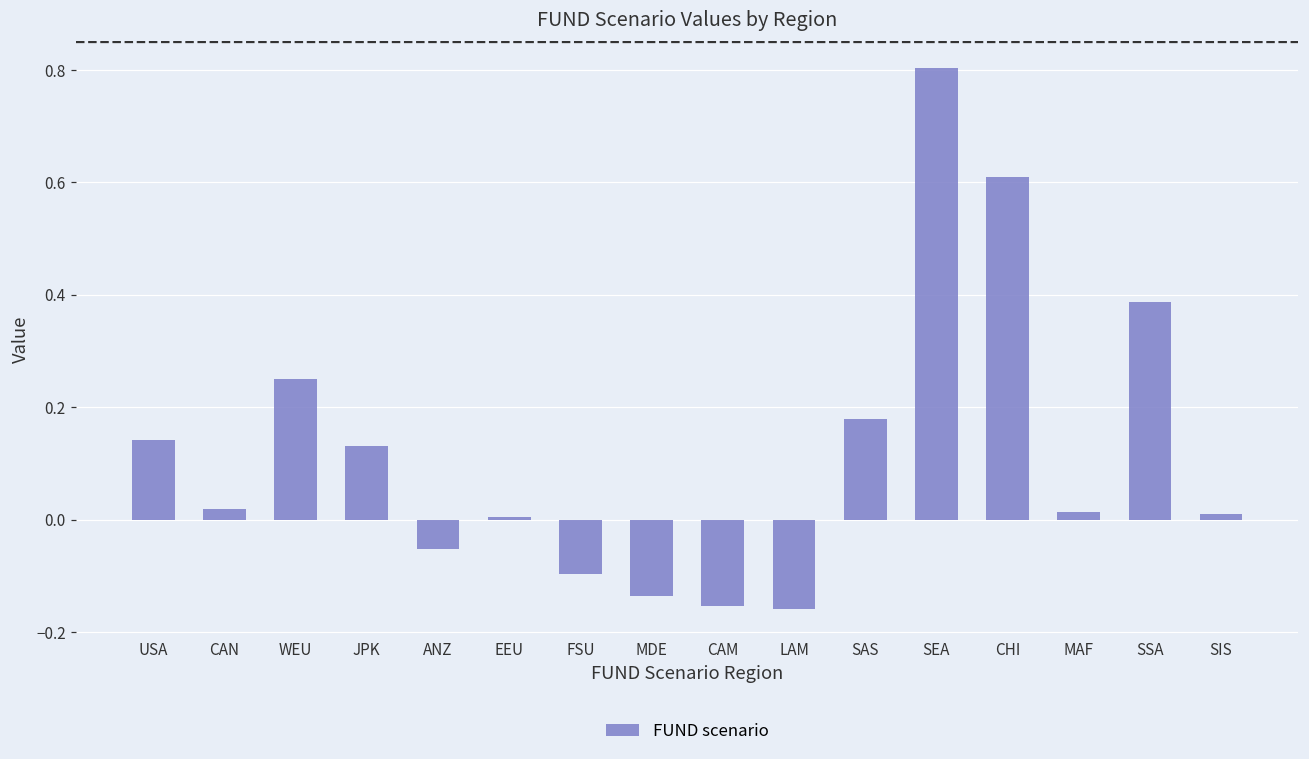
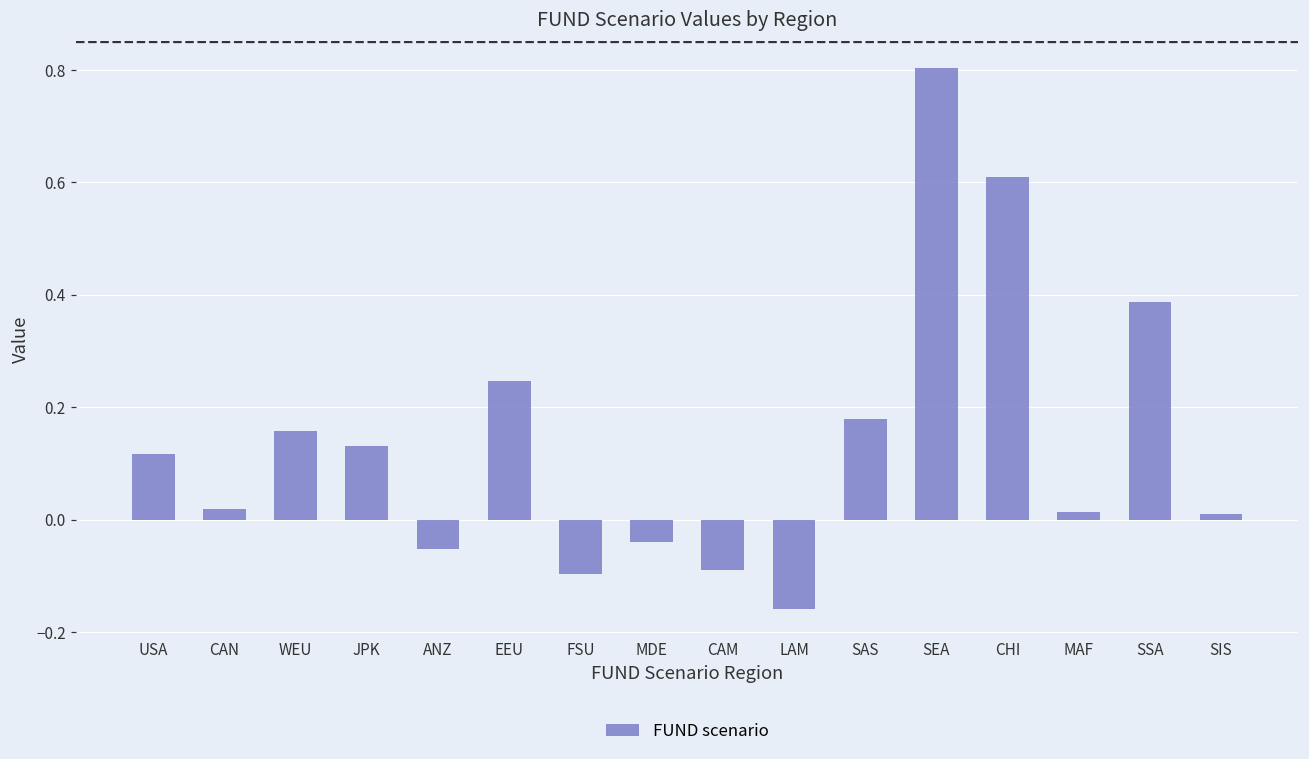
USA: 0.14 -> 0.12
WEU: 0.25 -> 0.16
EEU: 0.01 -> 0.25
MDE: -0.14 -> -0.04
CAM: -0.15 -> -0.09
